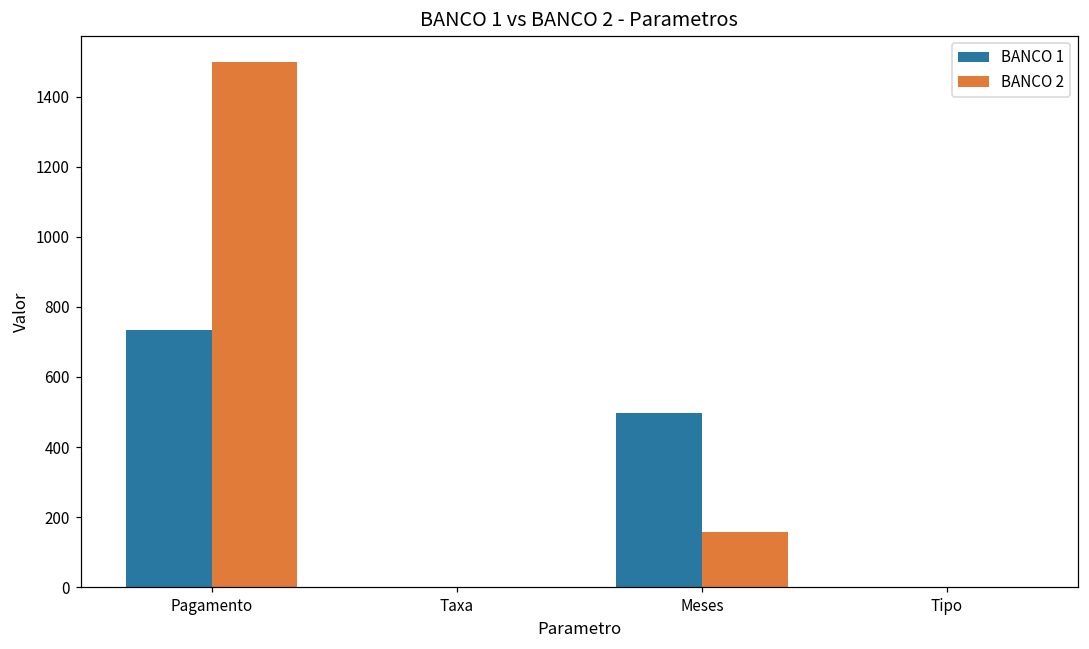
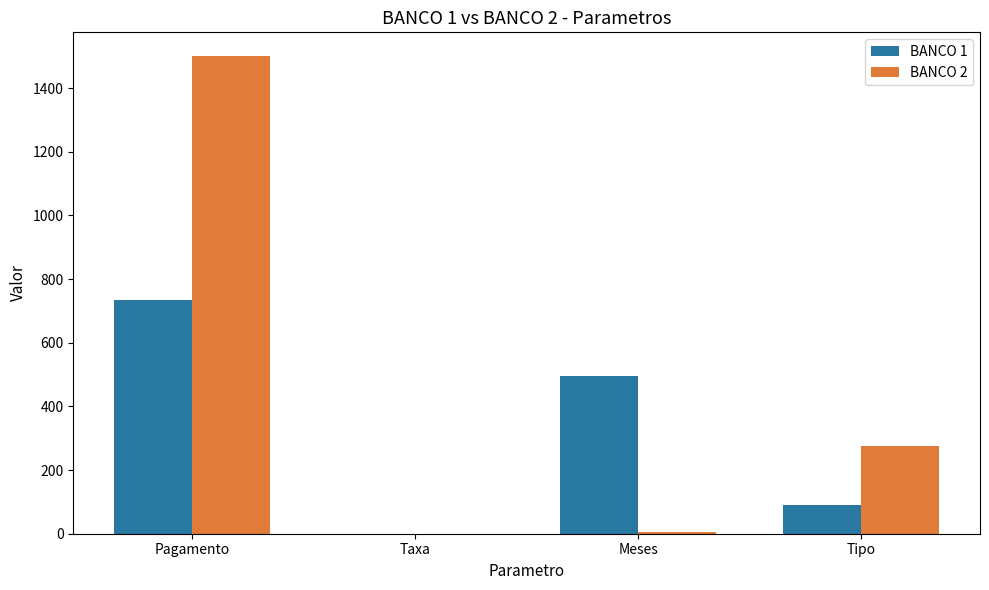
BANCO 2, Meses: 160 -> 10
BANCO 1, Tipo: 0 -> 90
BANCO 2, Tipo: 0 -> 280
